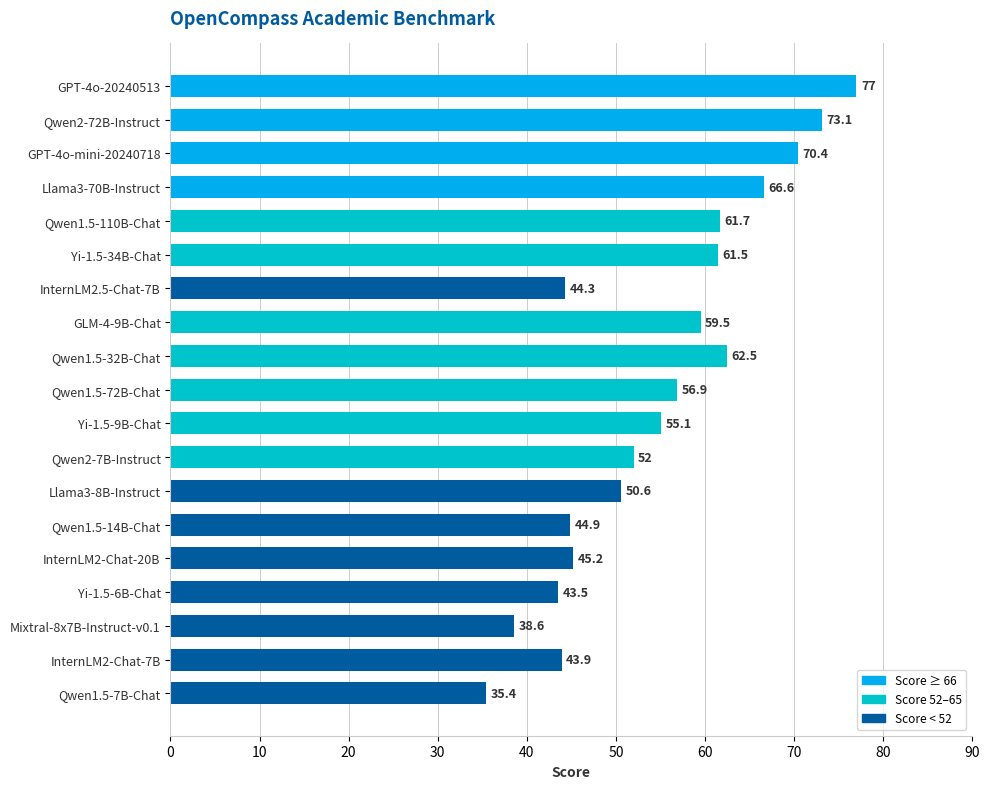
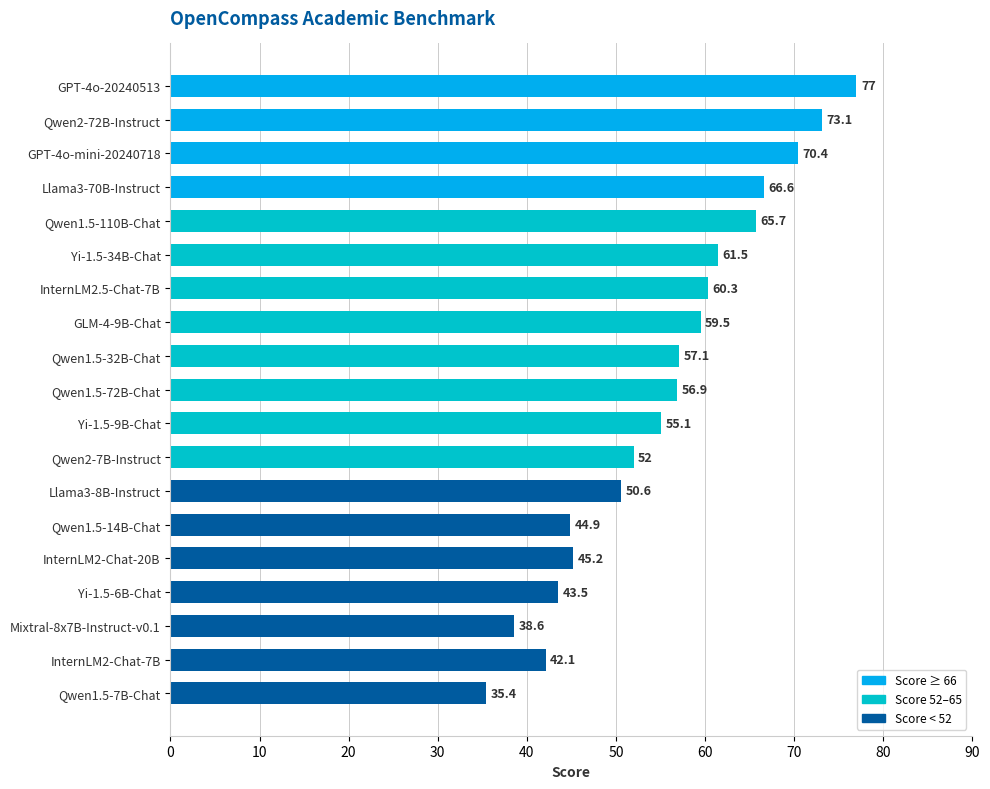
Qwen1.5-110B-Chat: 61.7 -> 65.7
InternLM2.5-Chat-7B: 44.3 -> 60.3
Qwen1.5-32B-Chat: 62.5 -> 57.1
InternLM2-Chat-7B: 43.9 -> 42.1
